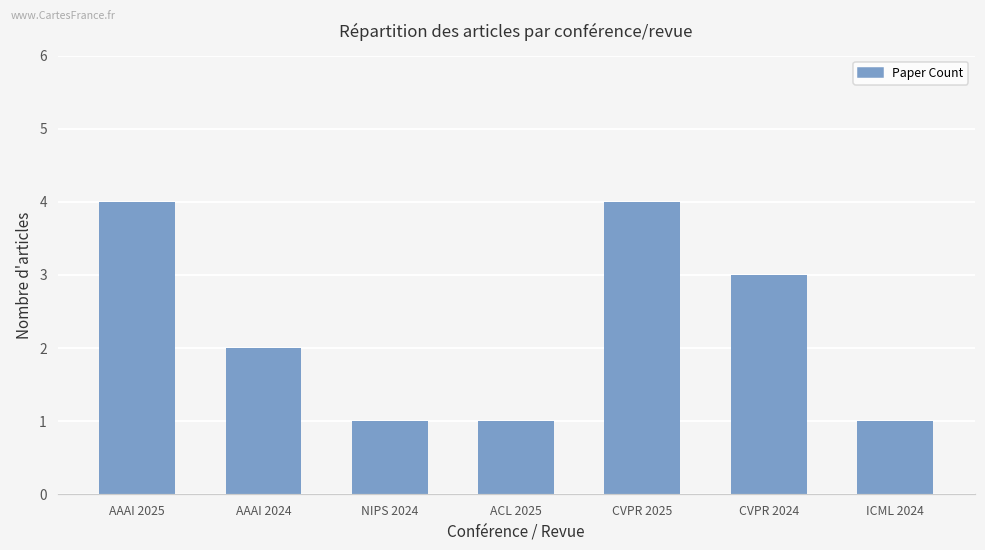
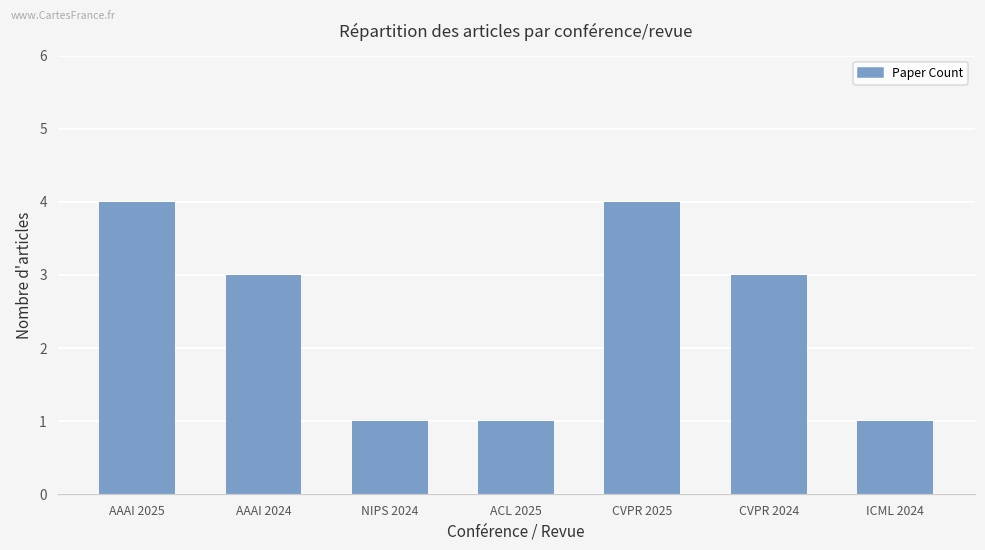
AAAI 2024: 2 -> 3
